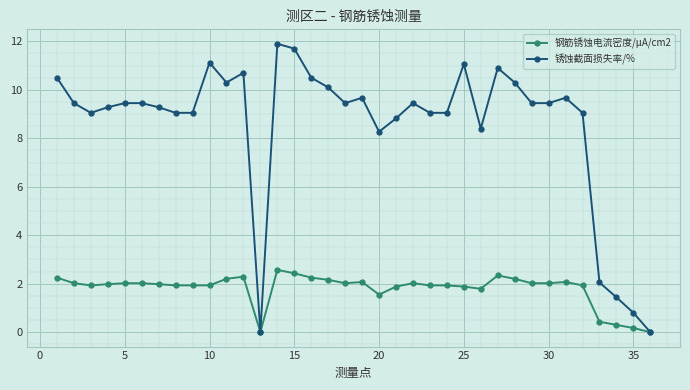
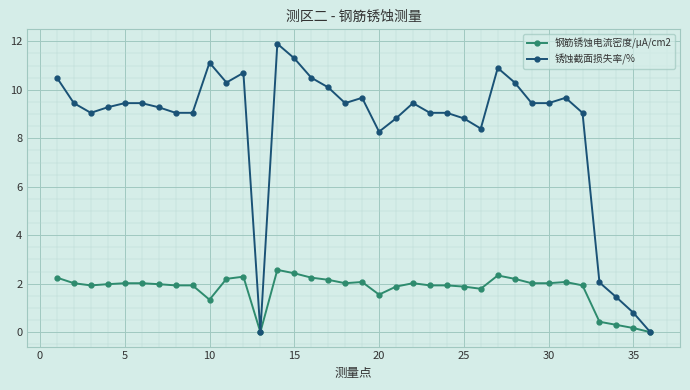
钢筋锈蚀电流密度/μA/cm2, 10: 1.9 -> 1.3
锈蚀截面损失率/%, 15: 11.7 -> 11.3
锈蚀截面损失率/%, 25: 11.1 -> 8.8
